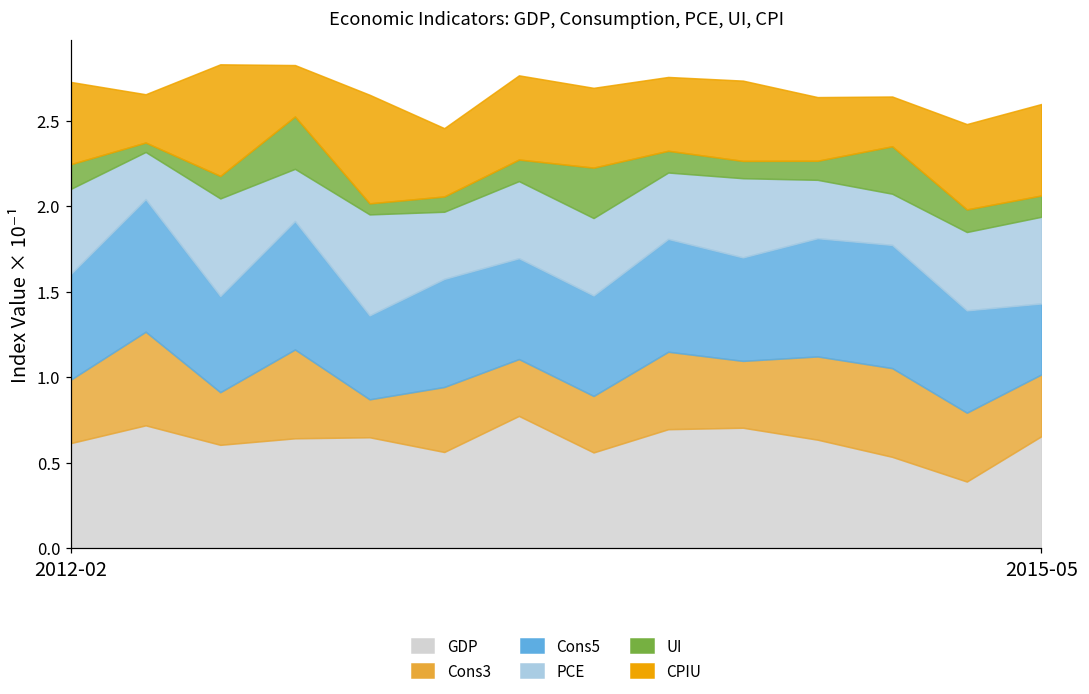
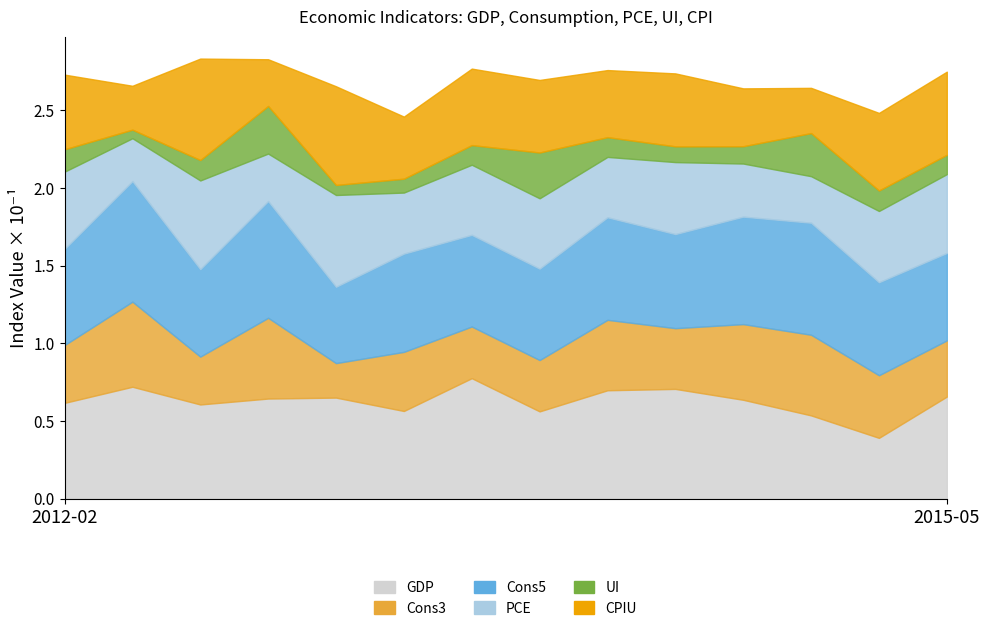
Cons5, 2015-05: 0.41 -> 0.56
